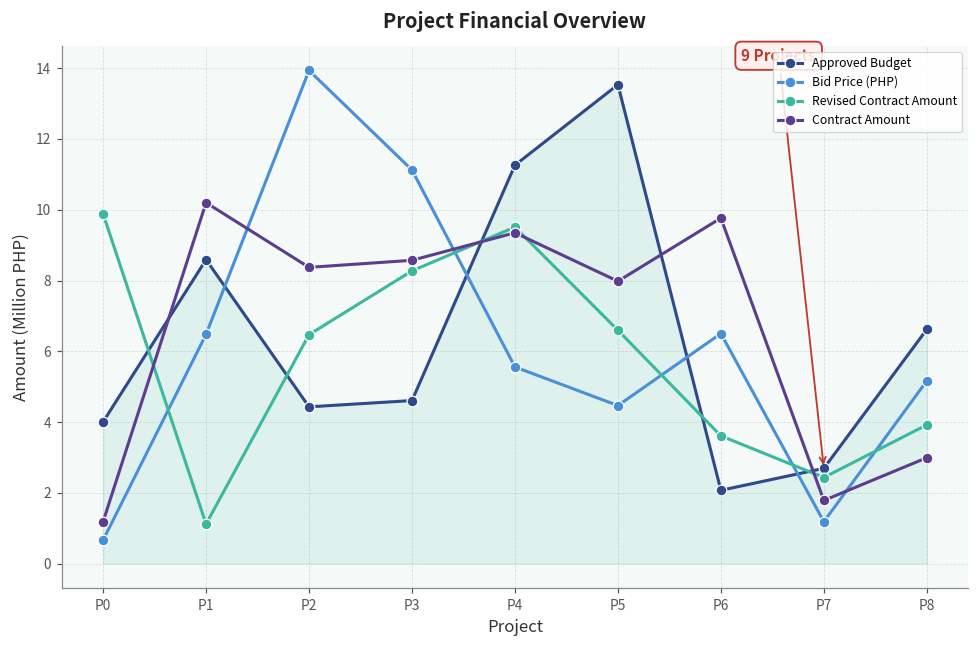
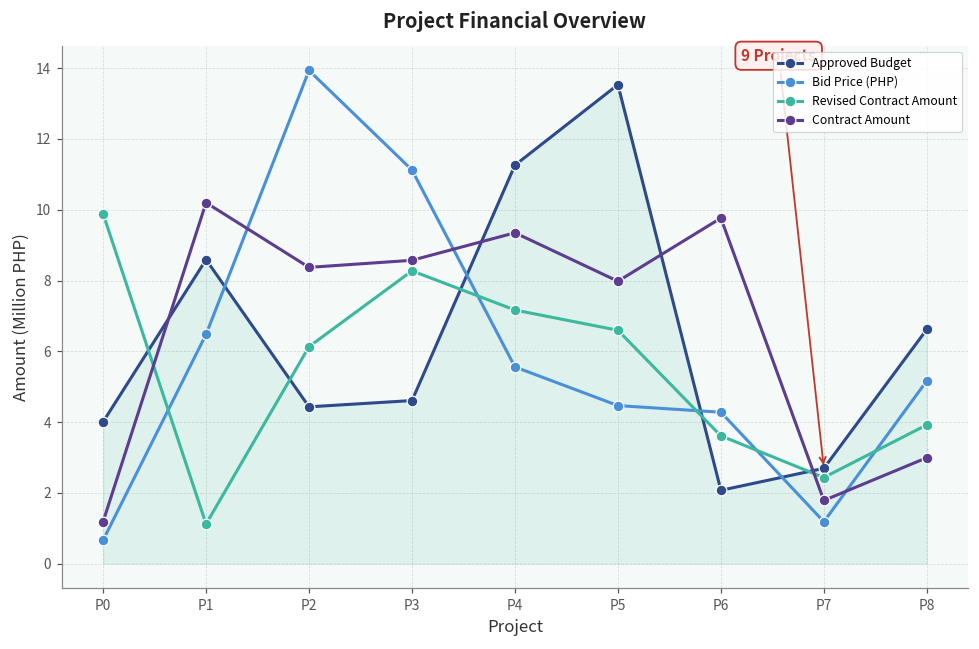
Revised Contract Amount, P2: 6.5 -> 6.1
Revised Contract Amount, P4: 9.5 -> 7.2
Bid Price (PHP), P6: 6.5 -> 4.3
